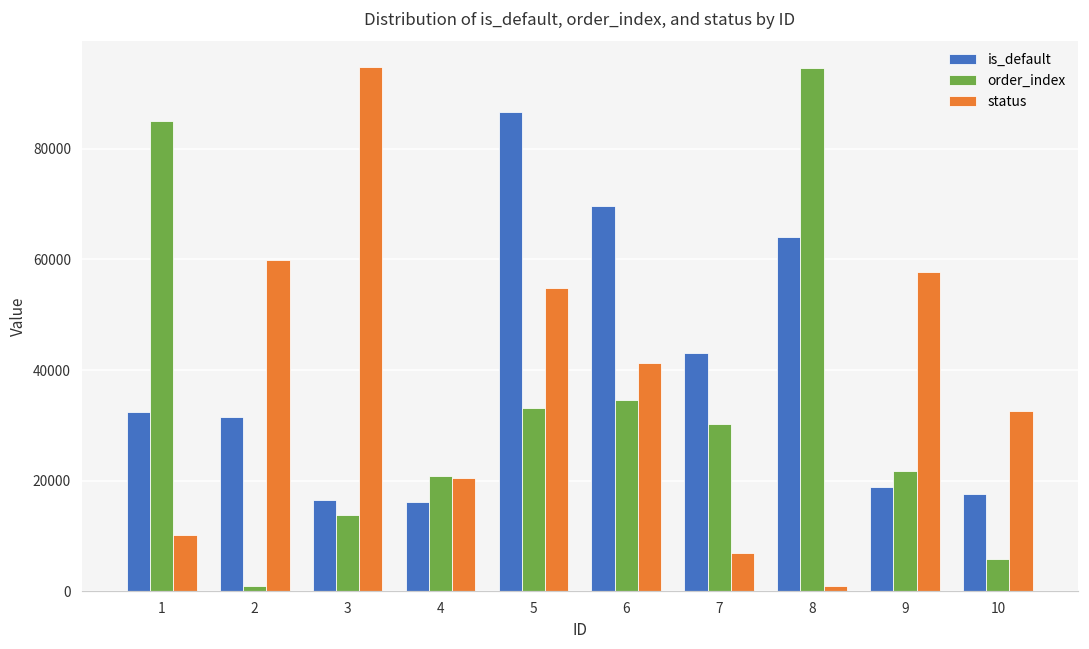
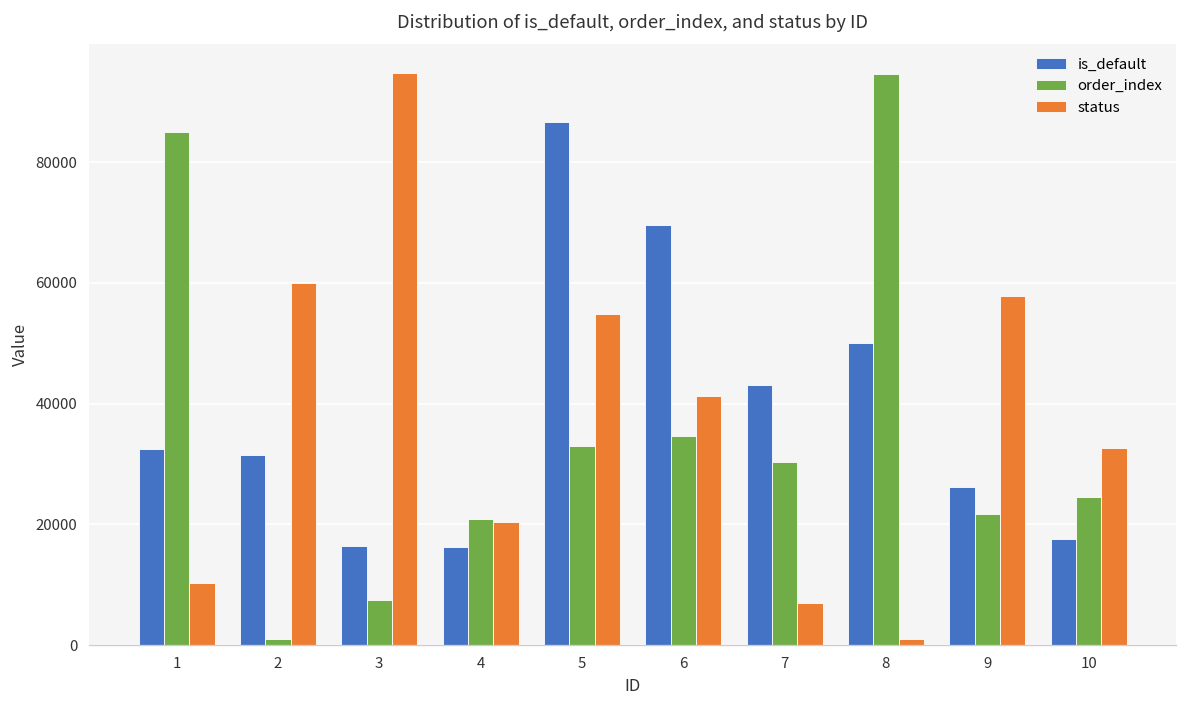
order_index, 3: 14000 -> 7000
is_default, 8: 64000 -> 50000
is_default, 9: 19000 -> 26000
order_index, 10: 6000 -> 25000
